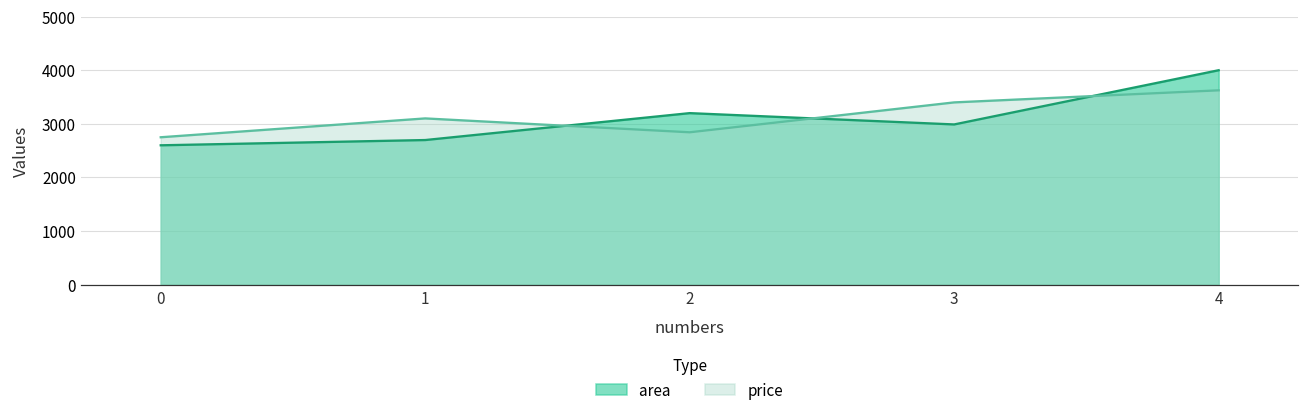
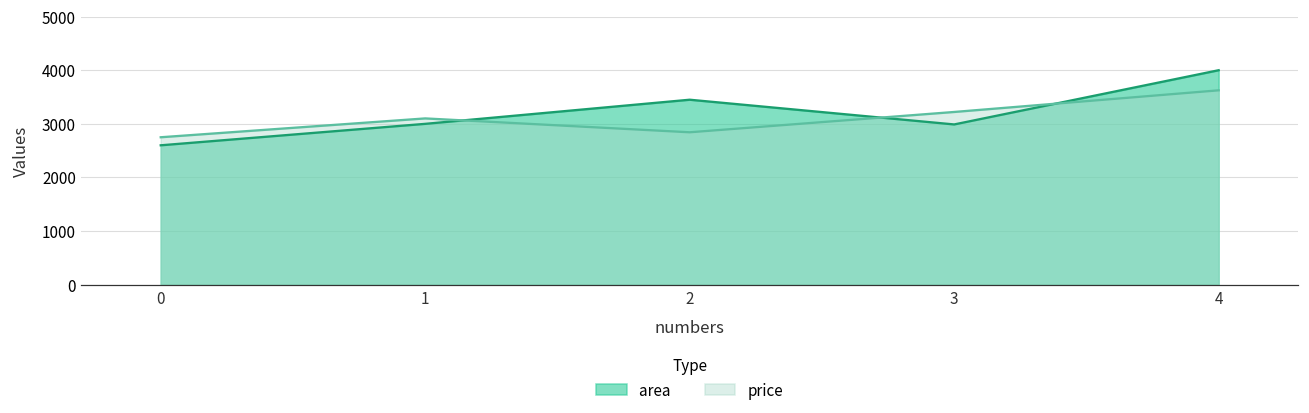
area, 1: 2700 -> 3000
area, 2: 3200 -> 3500
price, 3: 3400 -> 3200
